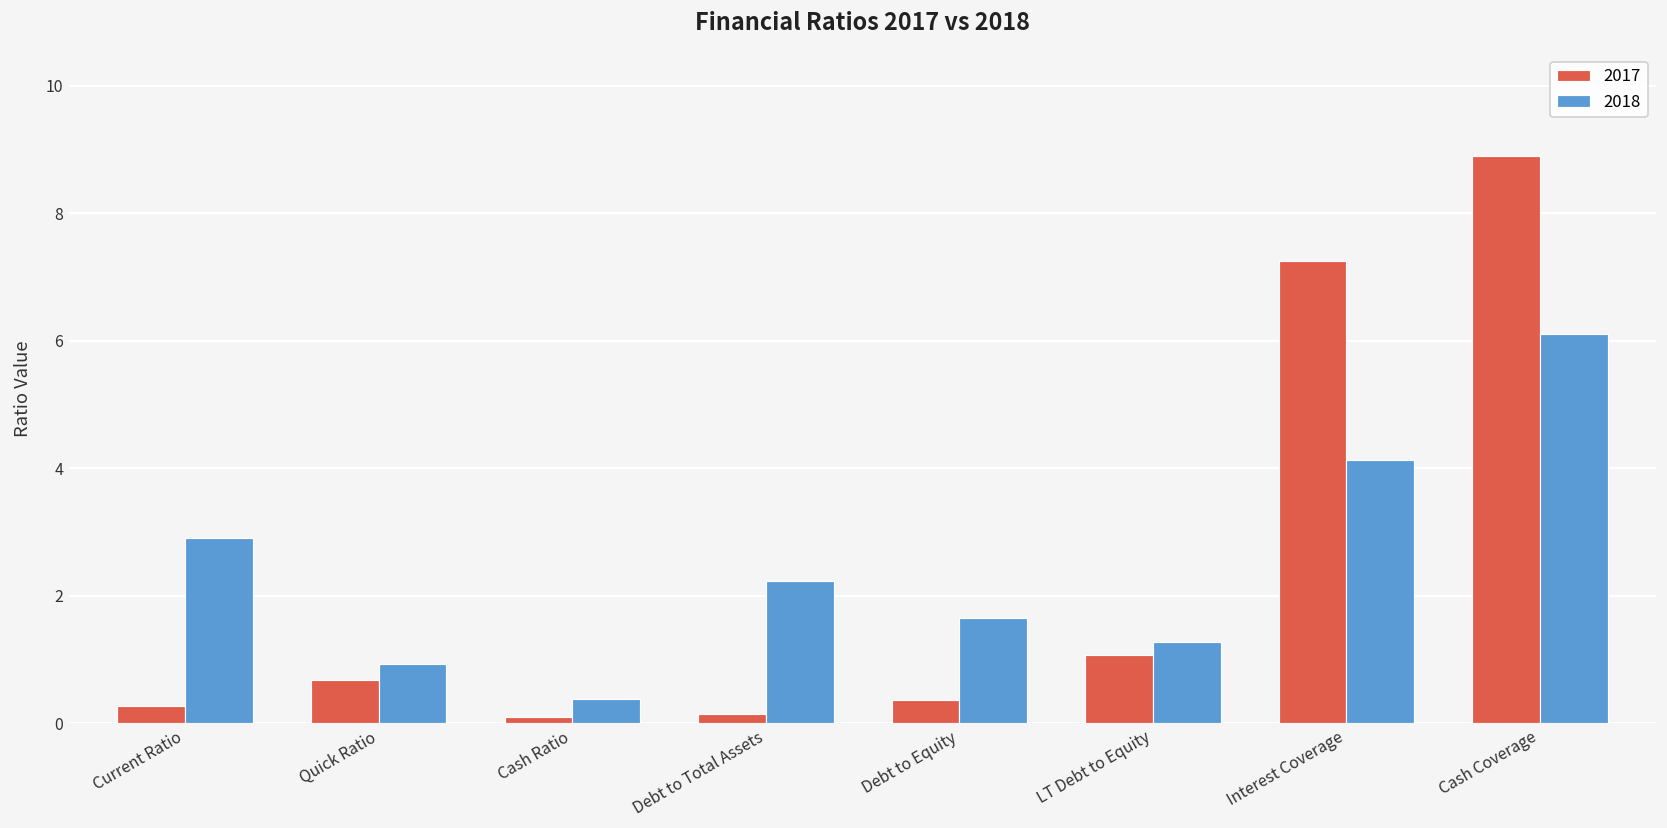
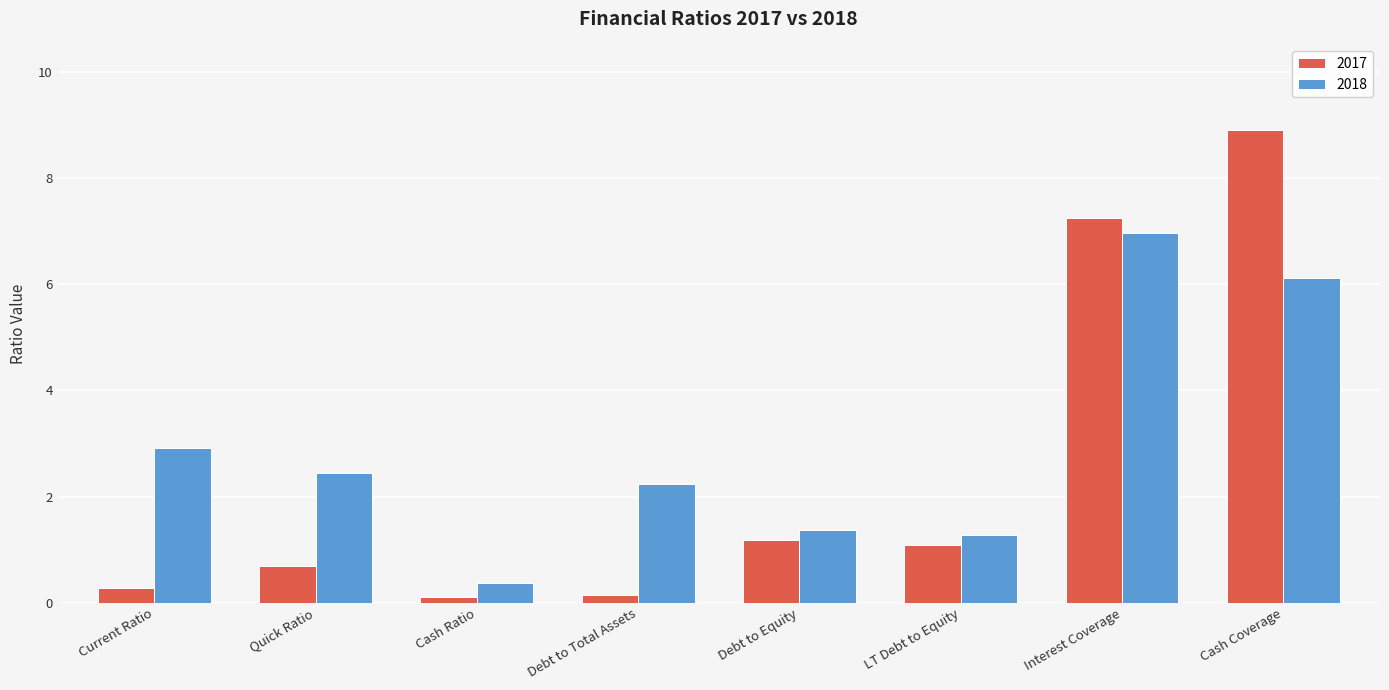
2018, Quick Ratio: 0.9 -> 2.4
2017, Debt to Equity: 0.4 -> 1.2
2018, Debt to Equity: 1.7 -> 1.4
2018, Interest Coverage: 4.1 -> 7.0
